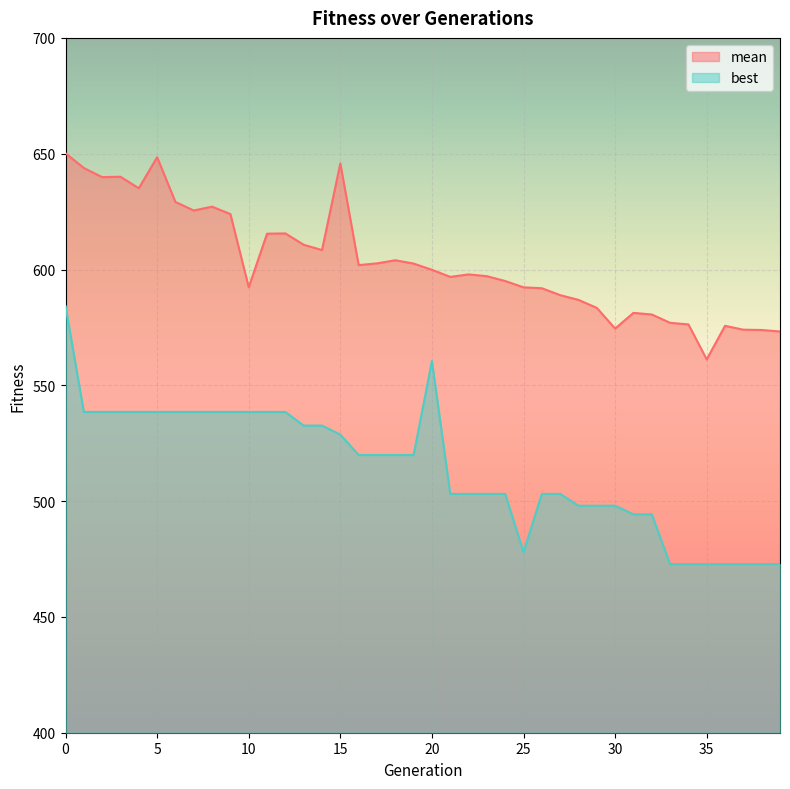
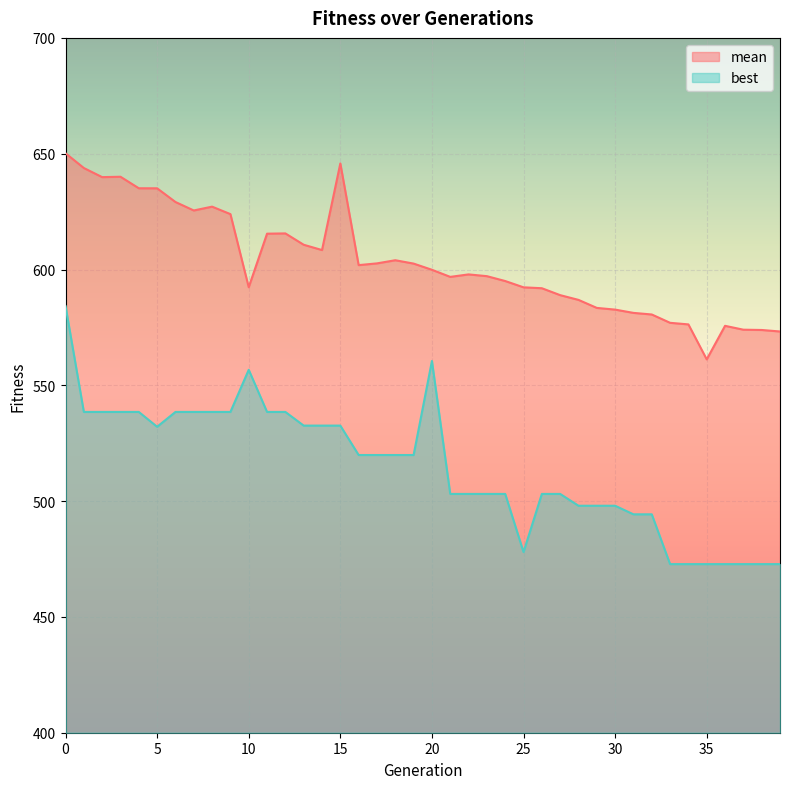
mean, 5: 648 -> 635
best, 5: 539 -> 532
best, 10: 539 -> 557
best, 15: 529 -> 533
mean, 30: 574 -> 583
